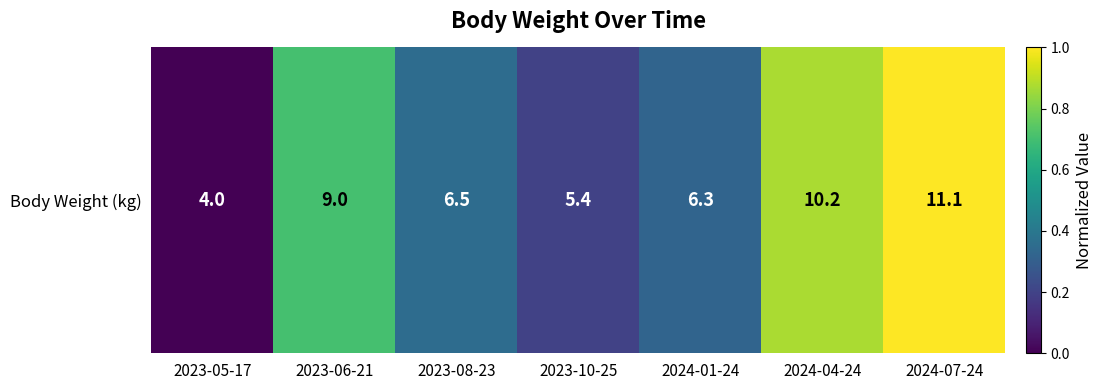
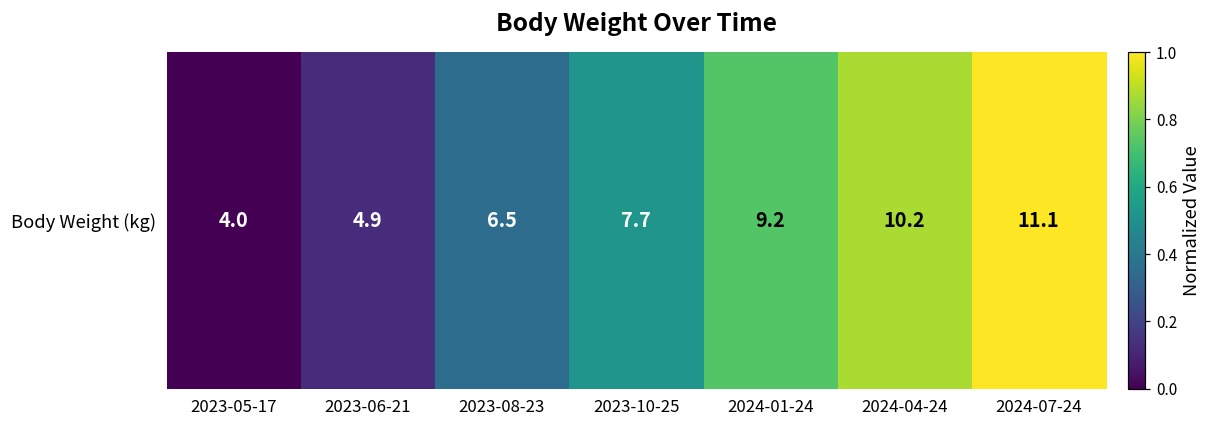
Body Weight (kg), 2023-06-21: 9.0 -> 4.9
Body Weight (kg), 2023-10-25: 5.4 -> 7.7
Body Weight (kg), 2024-01-24: 6.3 -> 9.2
